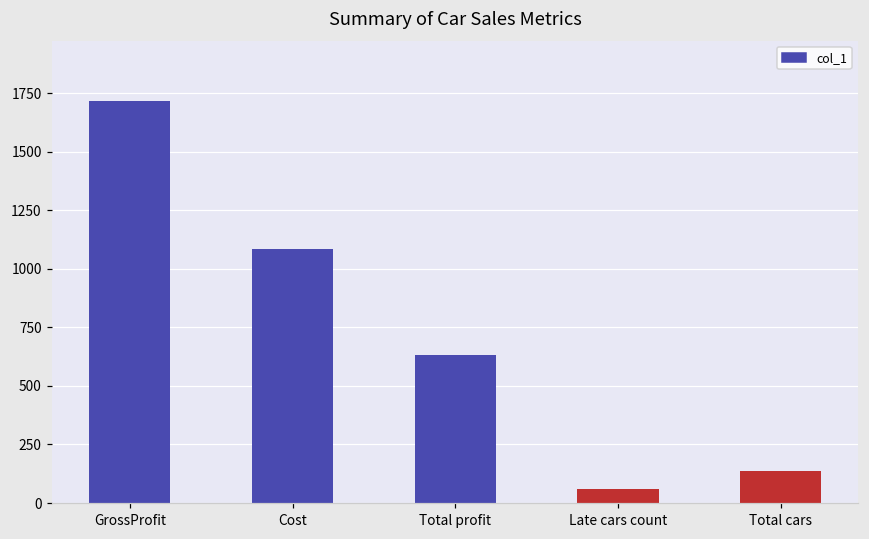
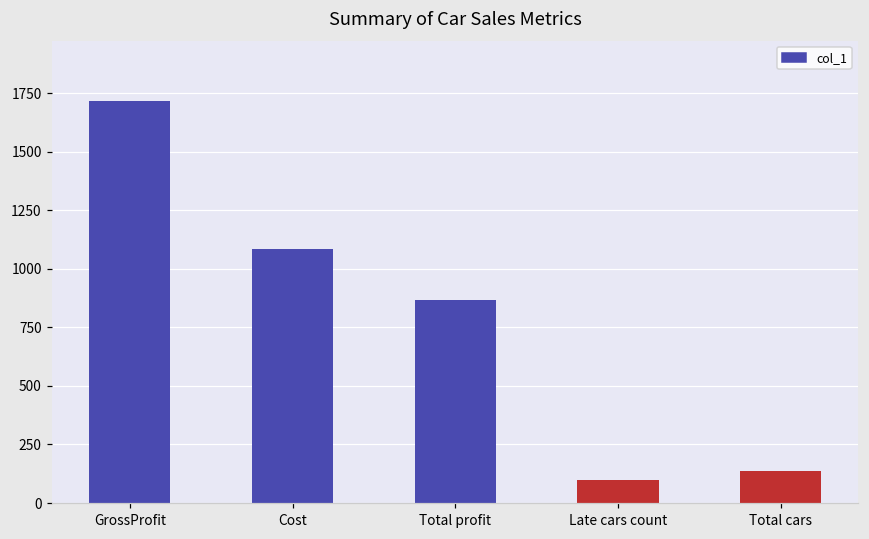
Total profit: 630 -> 870
Late cars count: 60 -> 100
